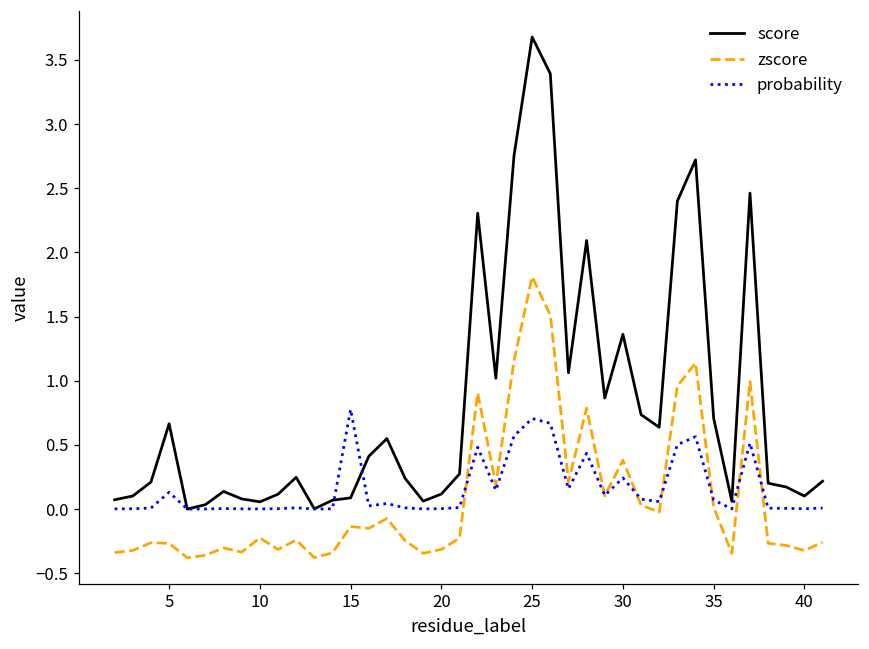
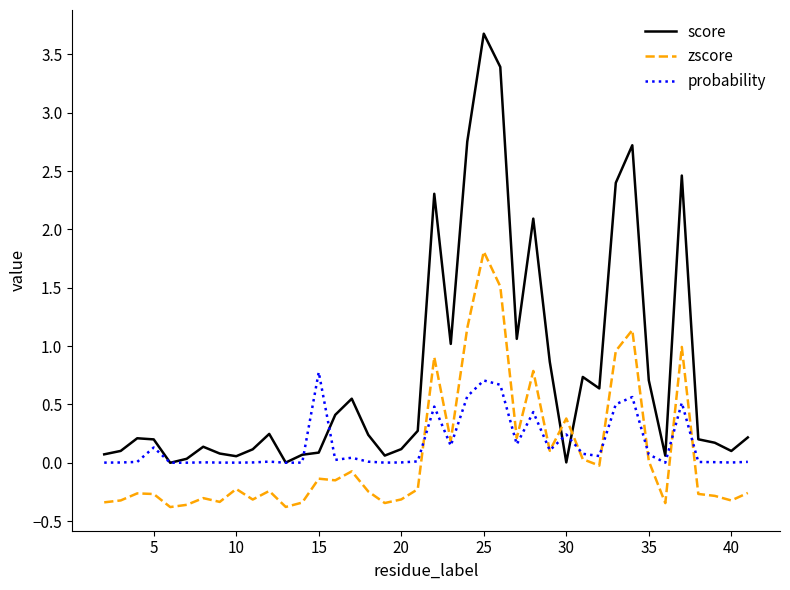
score, 5: 0.66 -> 0.20
score, 30: 1.36 -> 0.00
